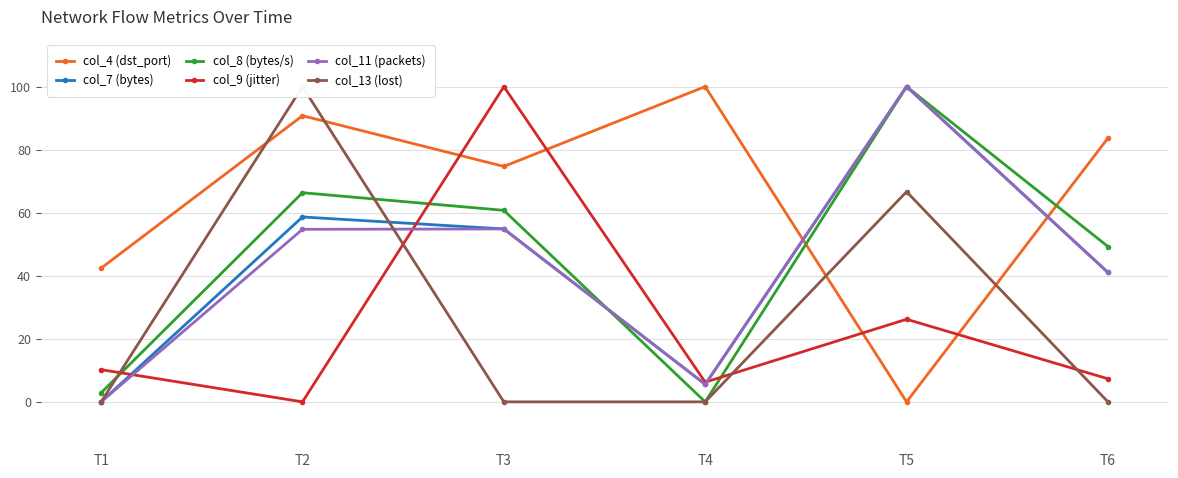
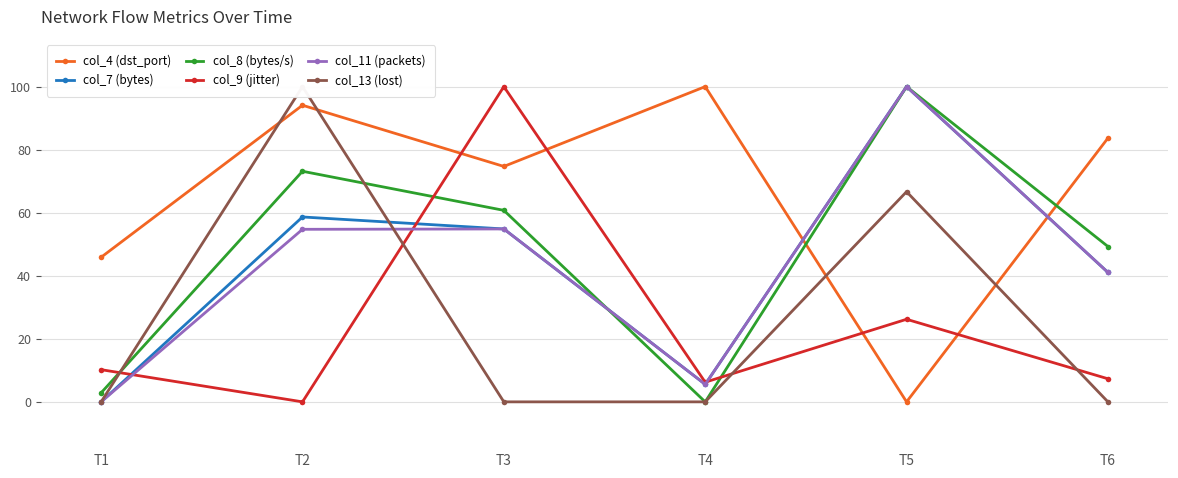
col_4 (dst_port), T1: 42 -> 46
col_4 (dst_port), T2: 91 -> 94
col_8 (bytes/s), T2: 66 -> 73
